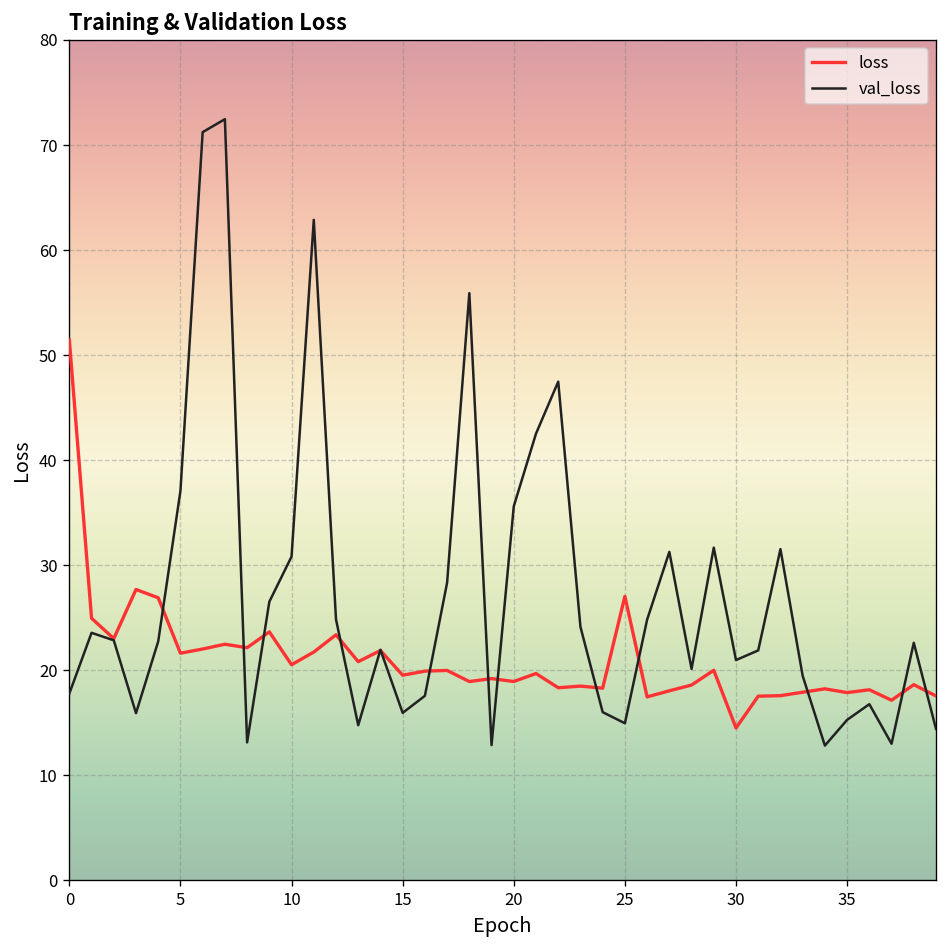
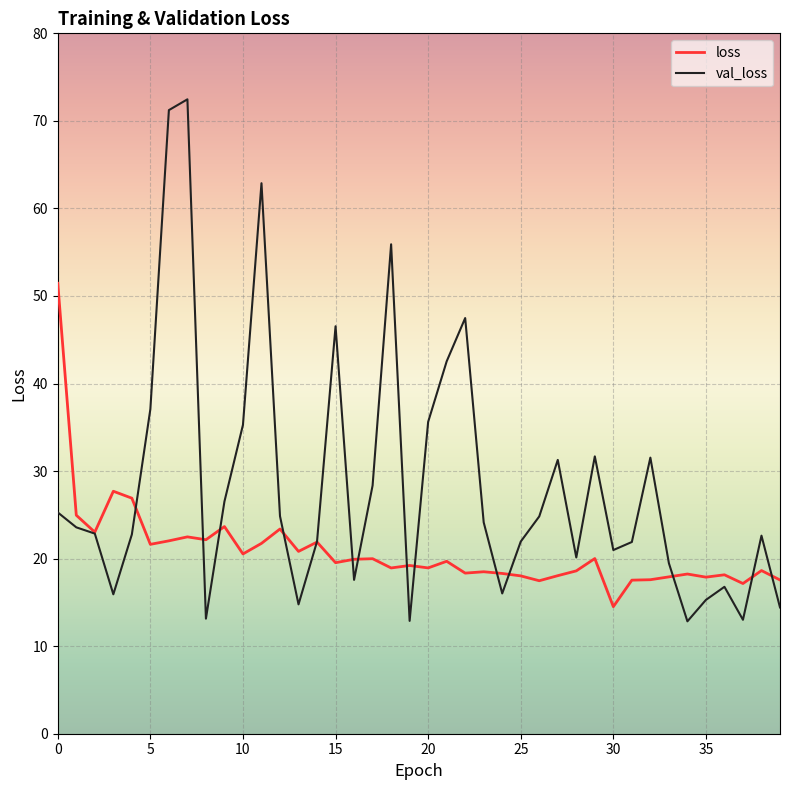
val_loss, 0: 18 -> 25
val_loss, 10: 31 -> 35
val_loss, 15: 16 -> 47
loss, 25: 27 -> 18
val_loss, 25: 15 -> 22
